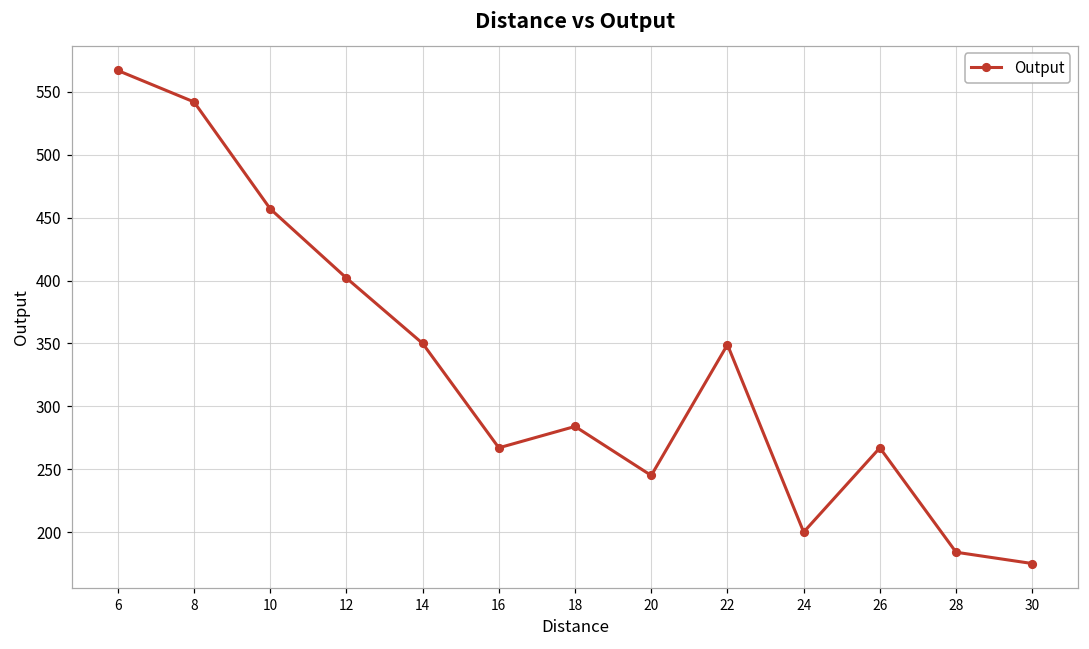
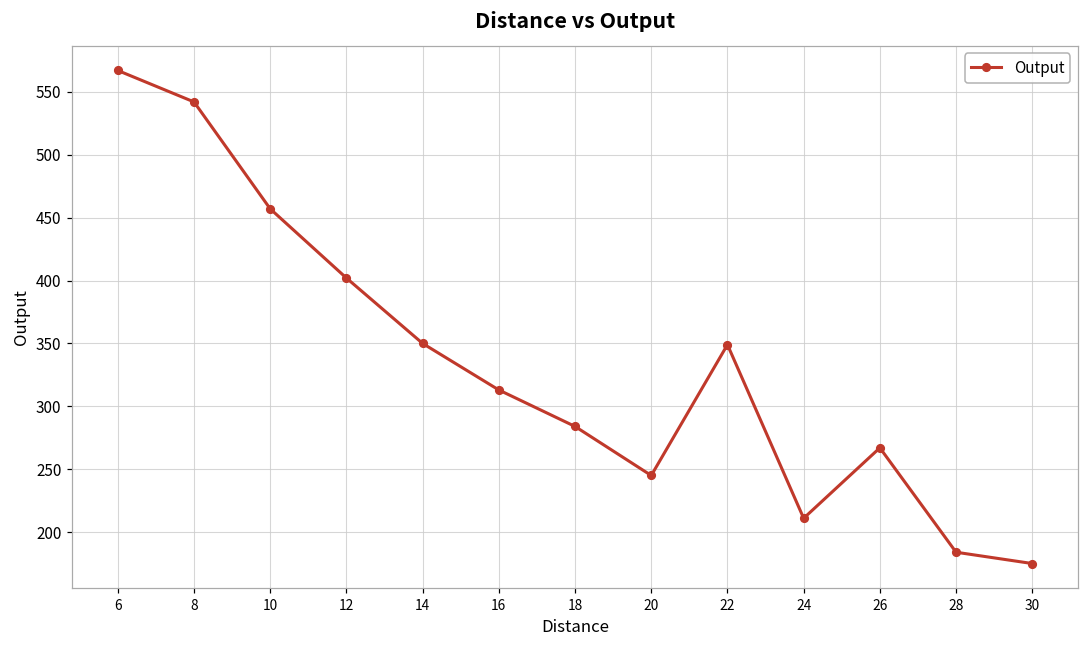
16: 267 -> 313
24: 200 -> 211
